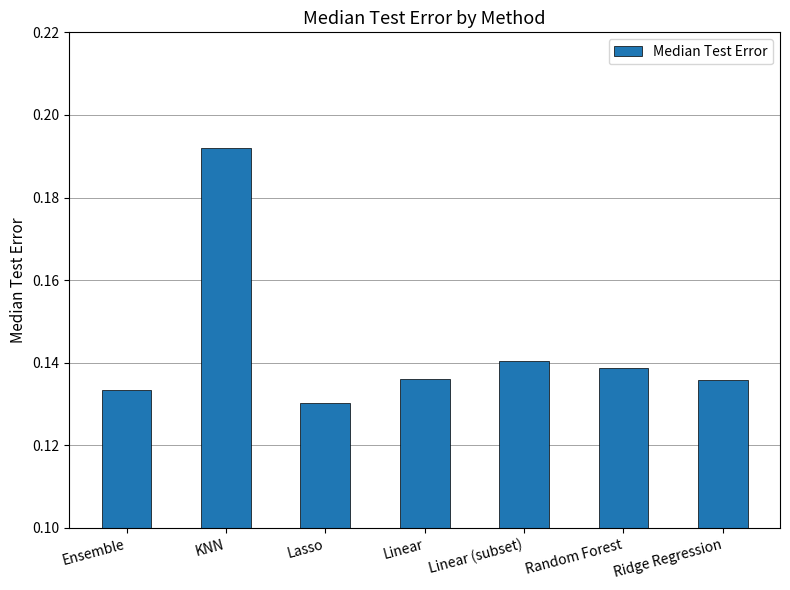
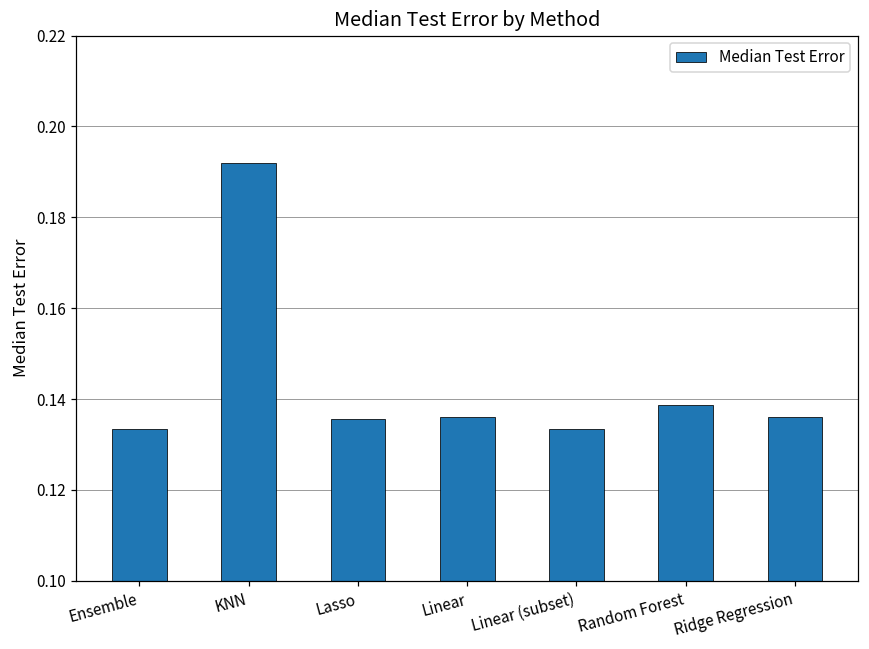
Lasso: 0.130 -> 0.136
Linear (subset): 0.140 -> 0.133
